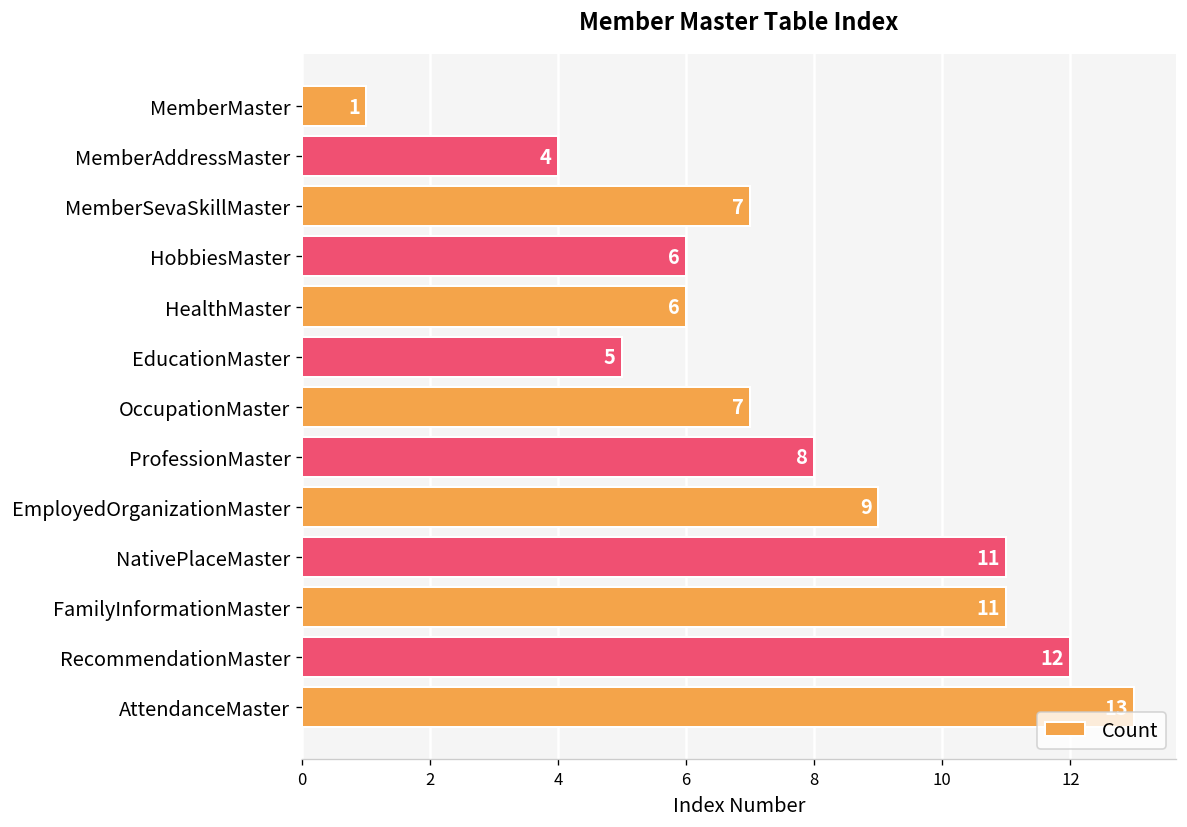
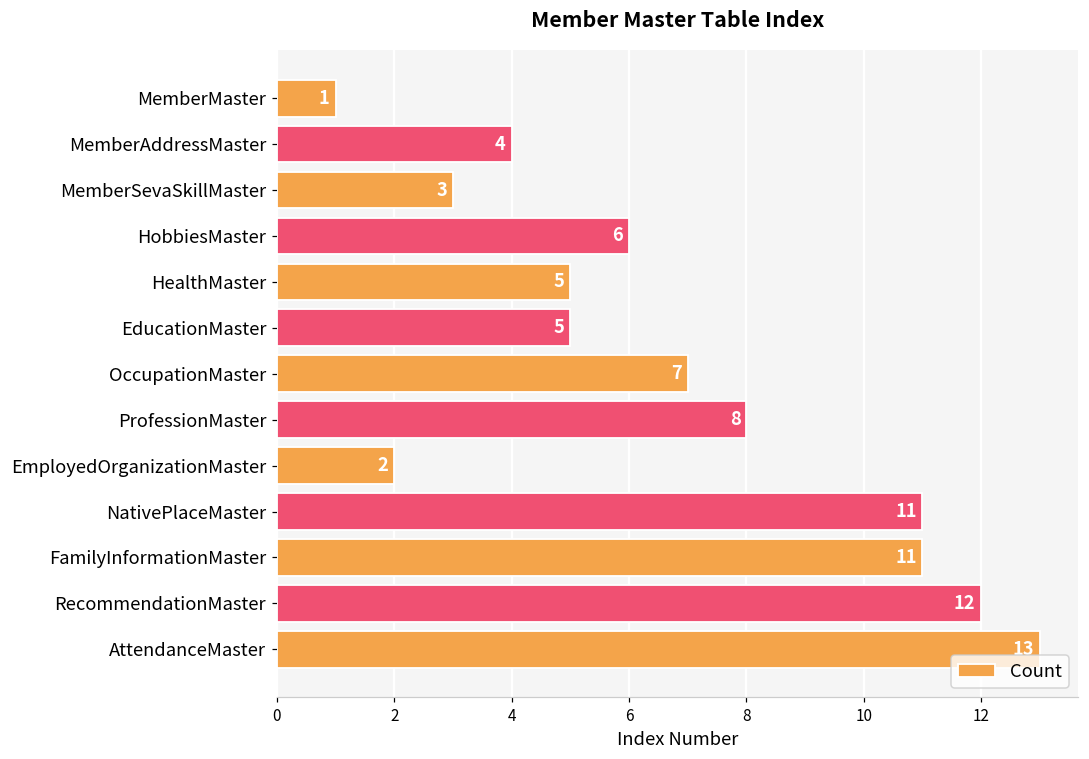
MemberSevaSkillMaster: 7 -> 3
HealthMaster: 6 -> 5
EmployedOrganizationMaster: 9 -> 2
